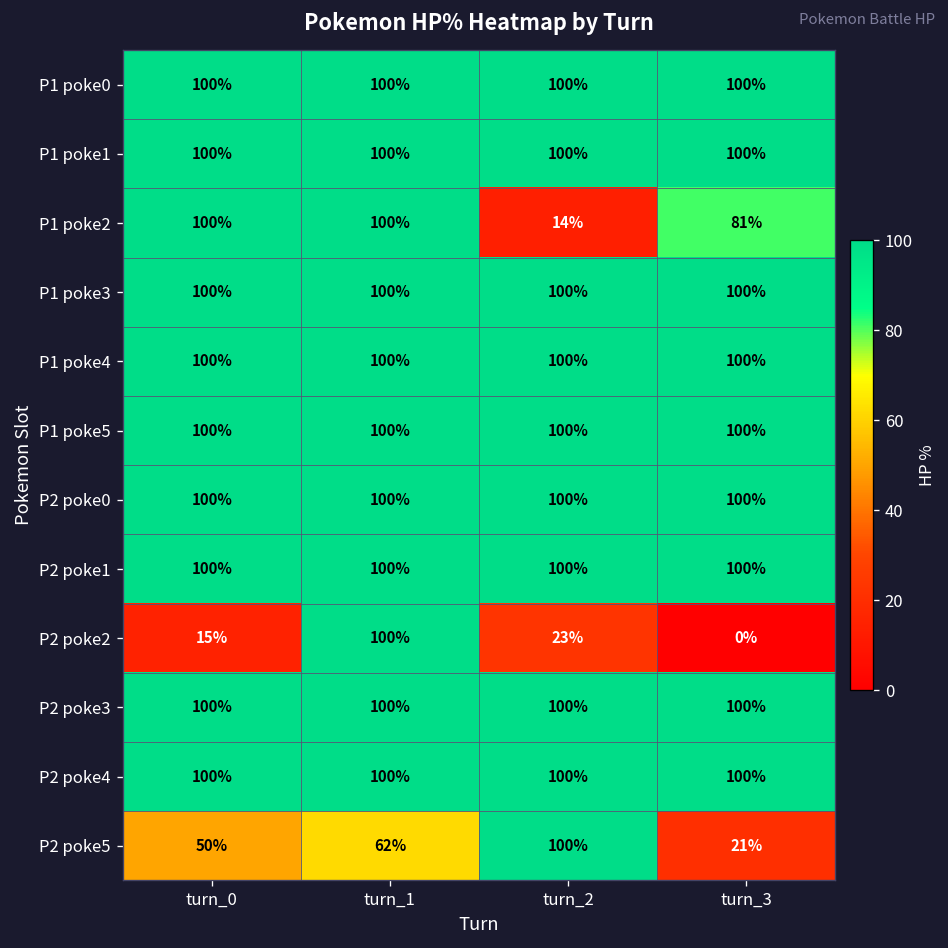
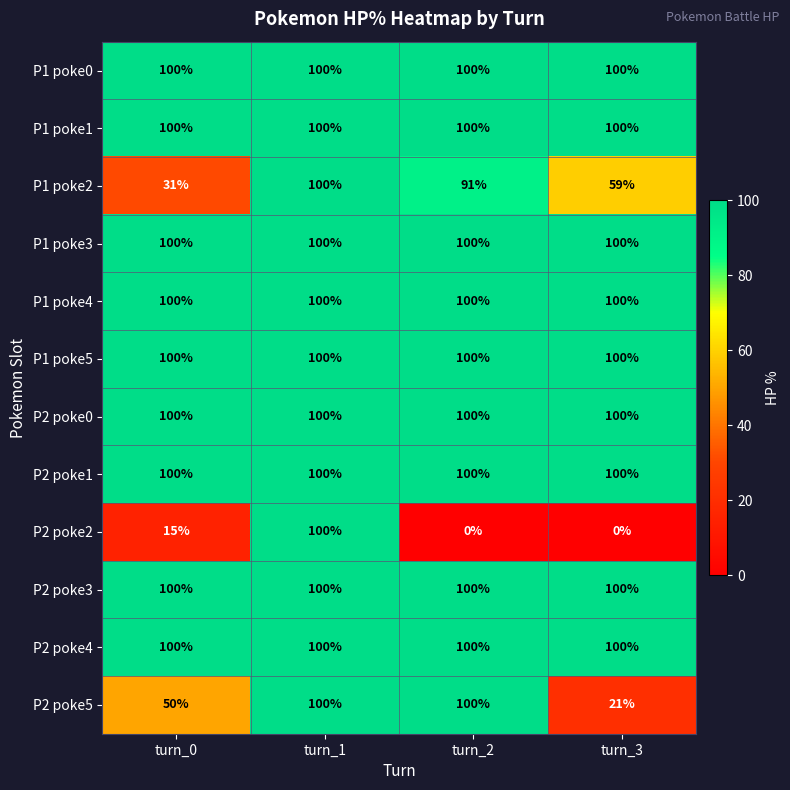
P1 poke2, turn_0: 100% -> 31%
P1 poke2, turn_2: 14% -> 91%
P1 poke2, turn_3: 81% -> 59%
P2 poke2, turn_2: 23% -> 0%
P2 poke5, turn_1: 62% -> 100%
